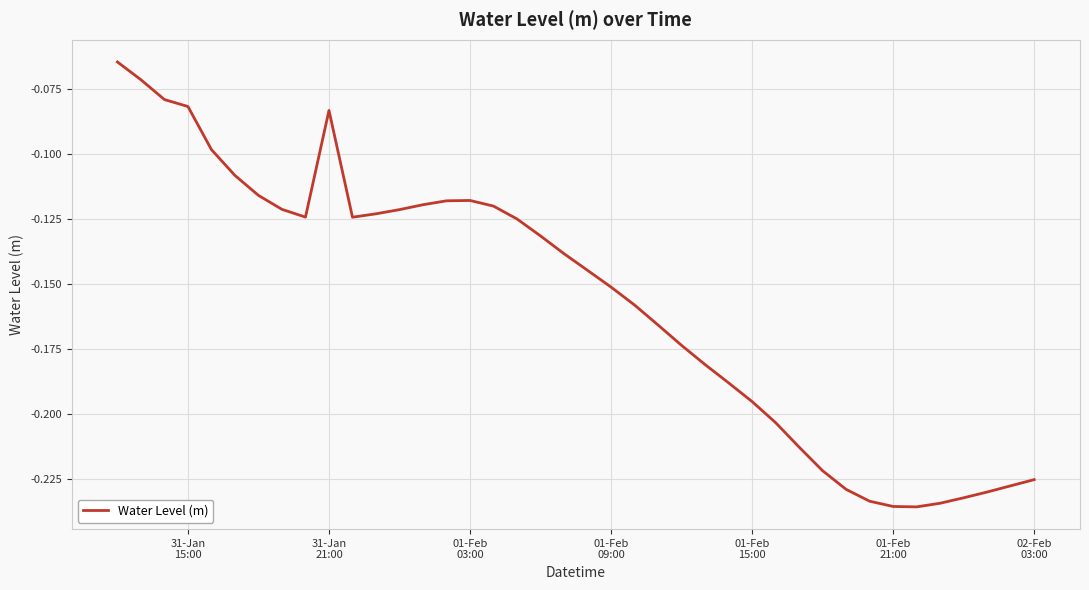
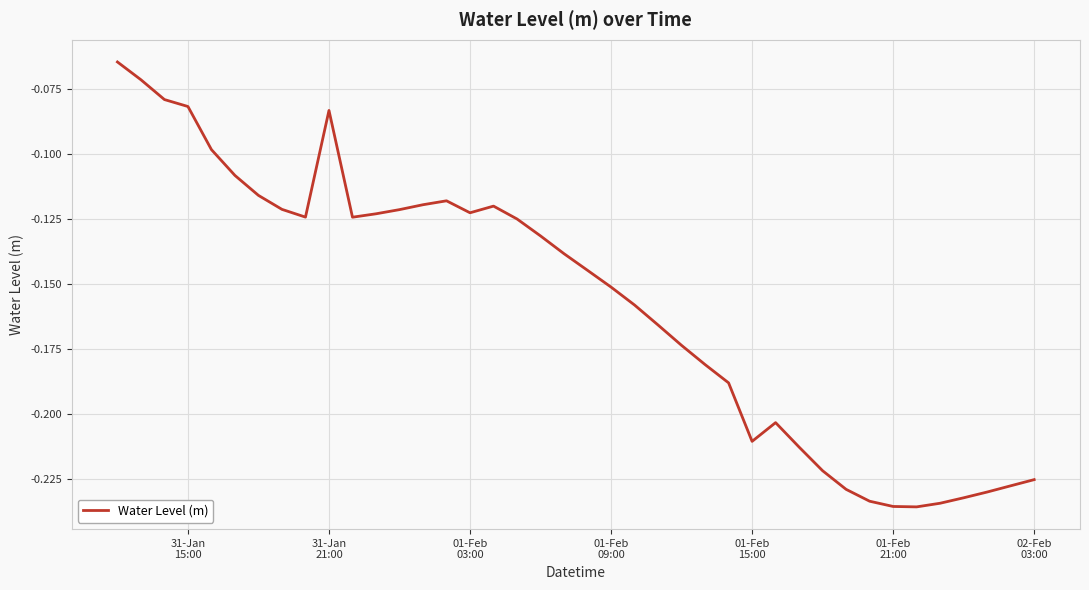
01-Feb 03:00: -0.118 -> -0.122
01-Feb 15:00: -0.195 -> -0.210
